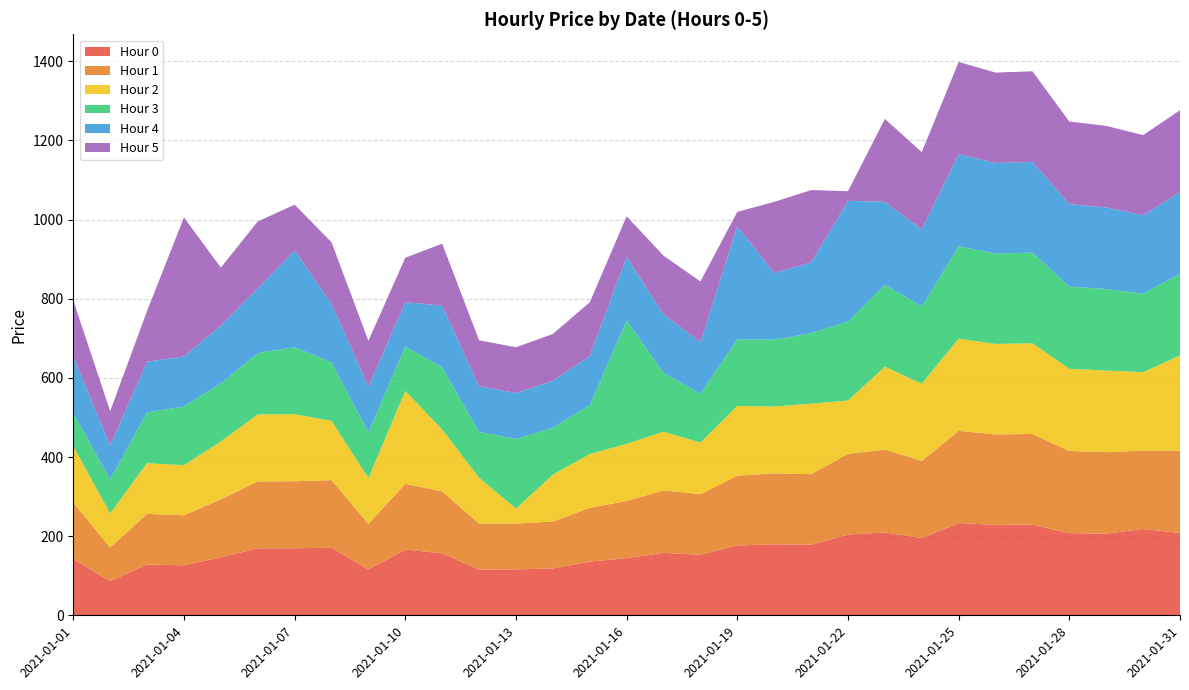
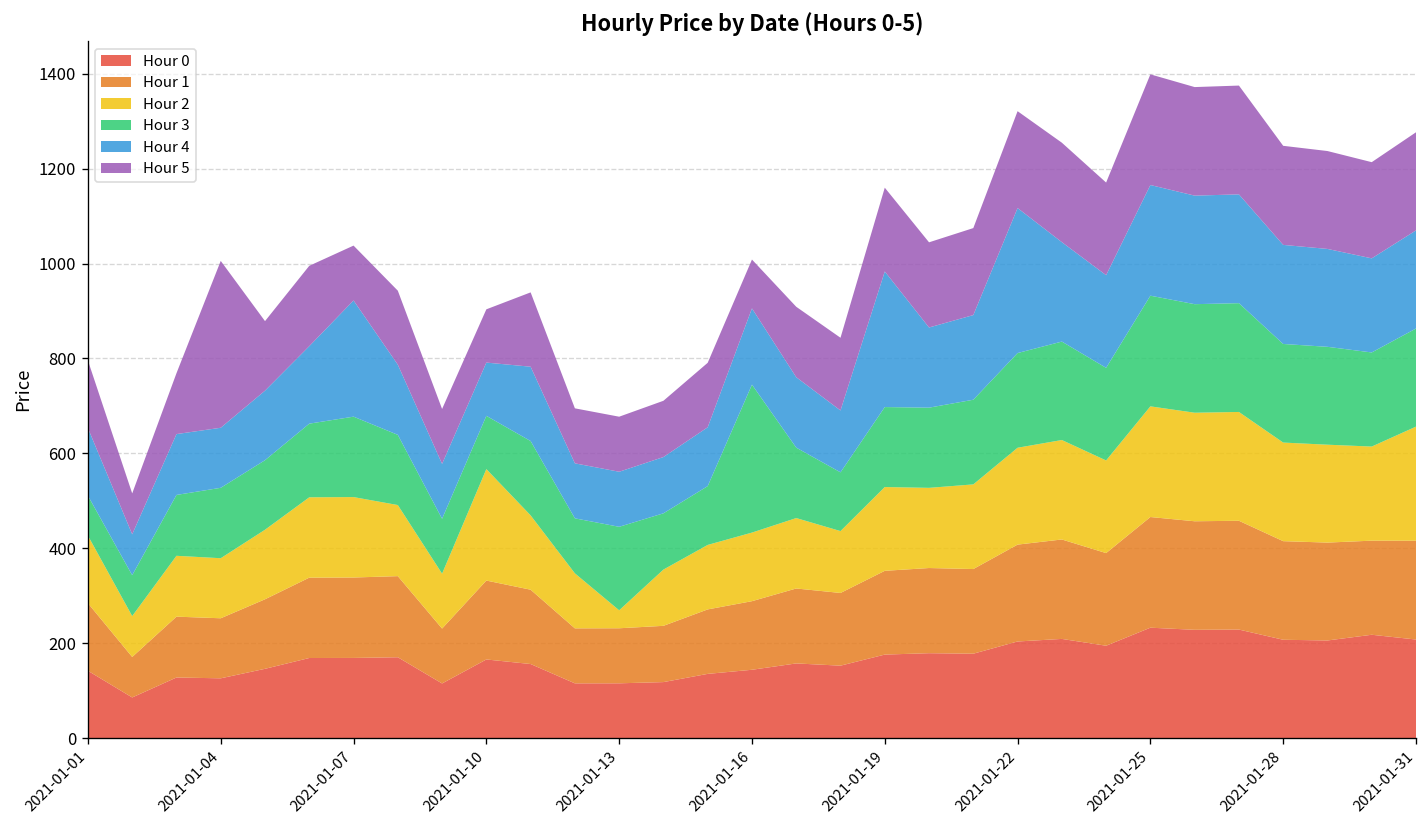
Hour 5, 2021-01-19: 40 -> 180
Hour 2, 2021-01-22: 130 -> 200
Hour 5, 2021-01-22: 20 -> 200
